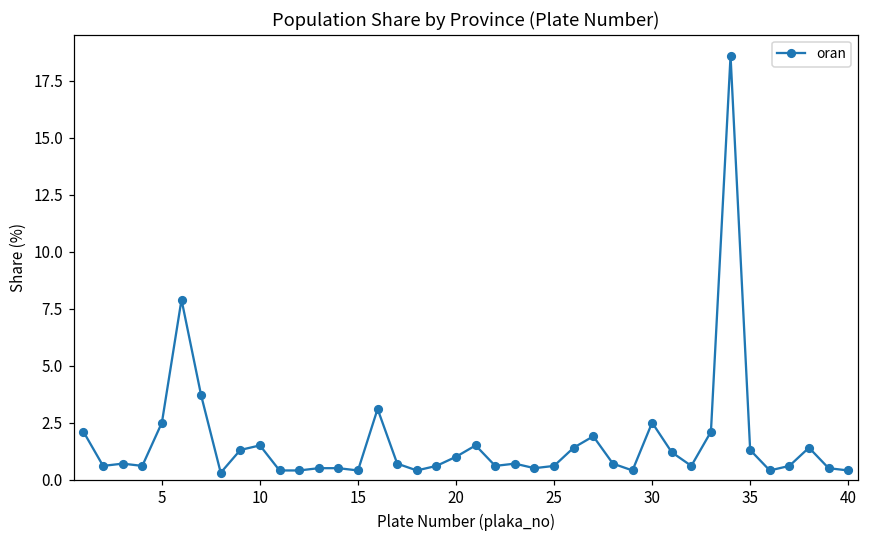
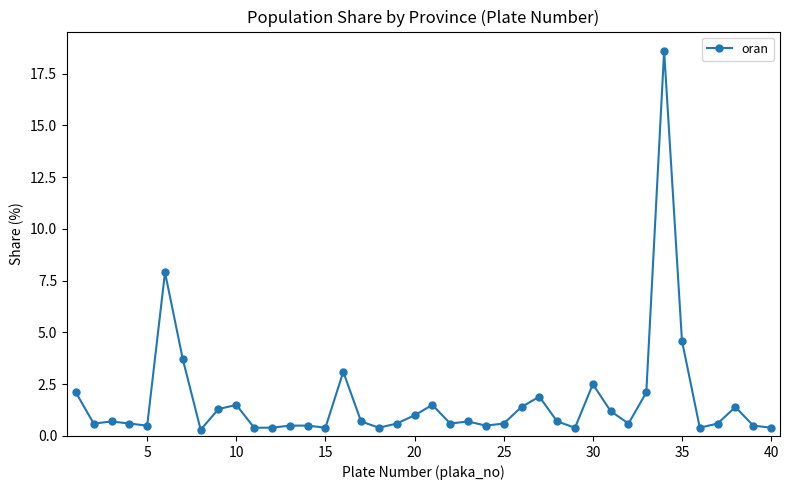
5: 2.5 -> 0.5
35: 1.3 -> 4.6
